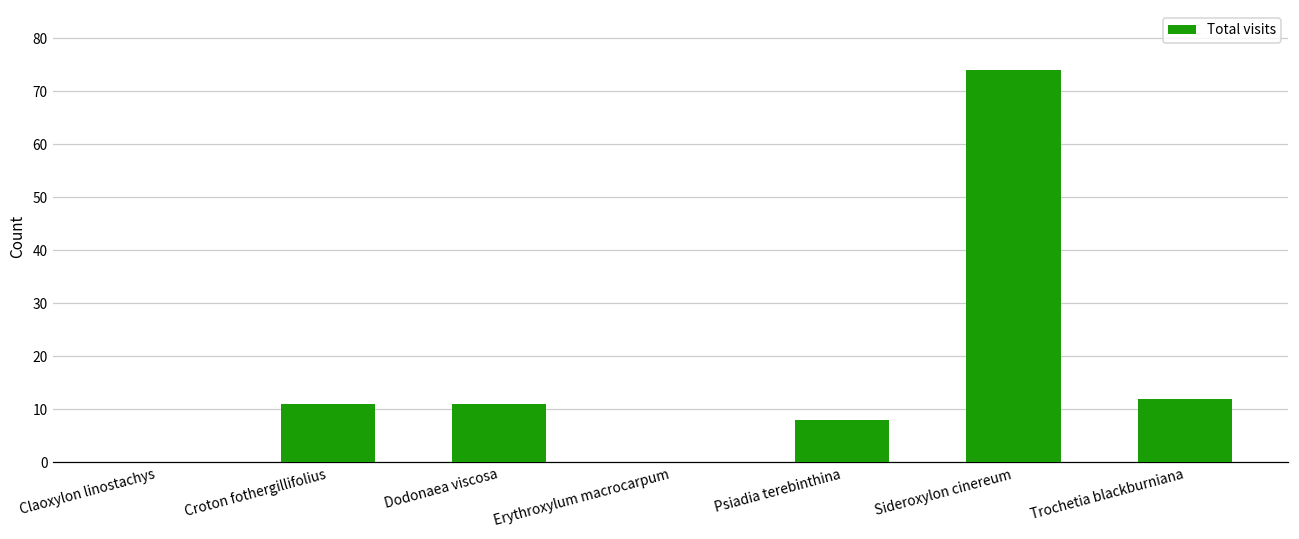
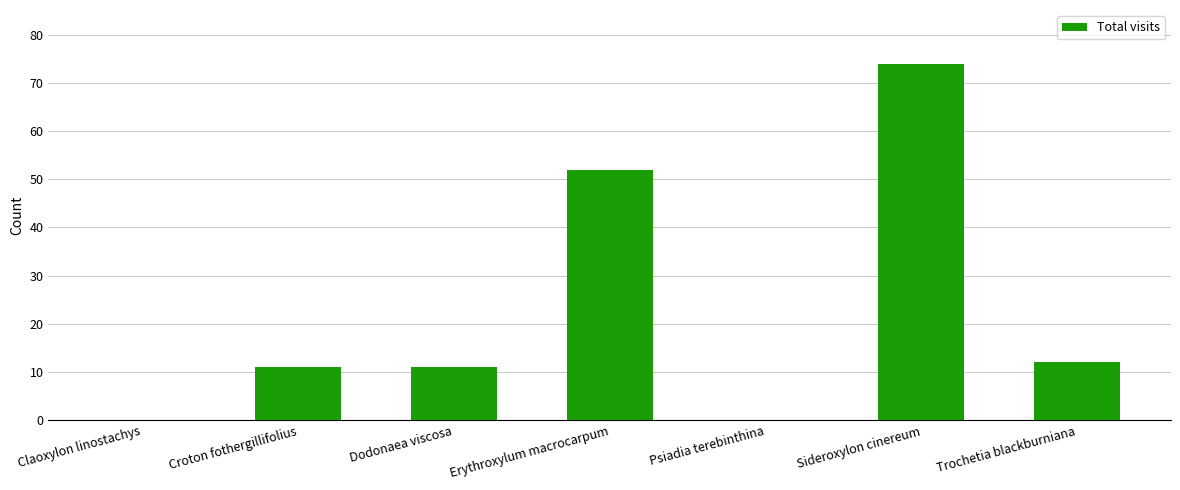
Erythroxylum macrocarpum: 0 -> 52
Psiadia terebinthina: 8 -> 0
